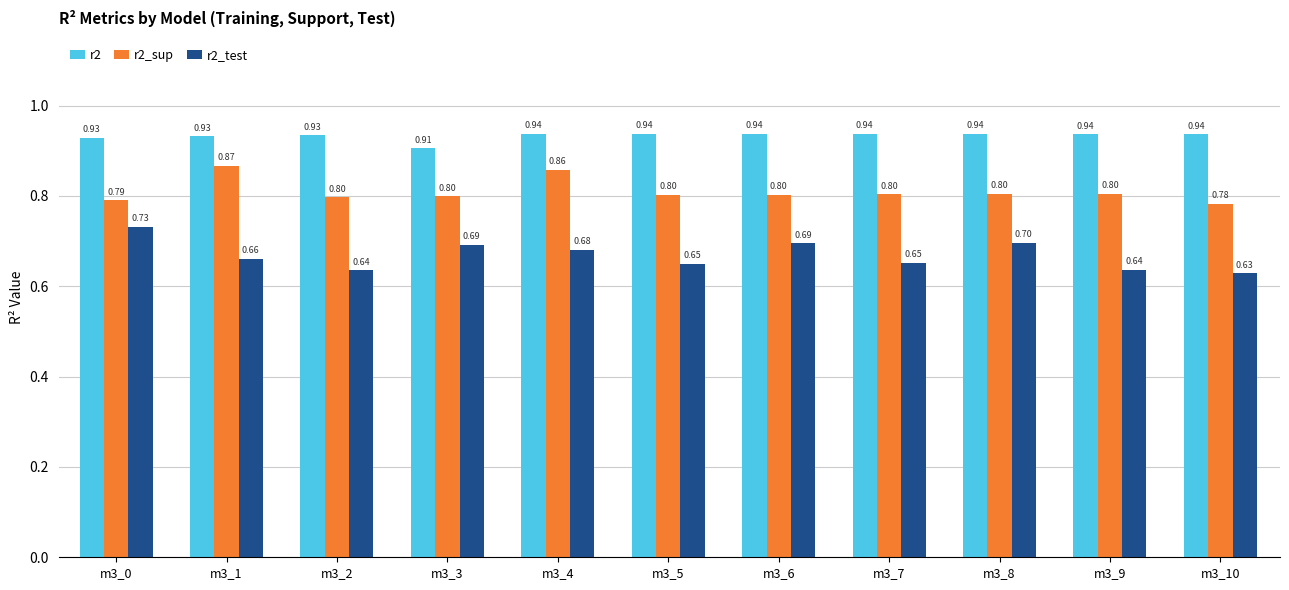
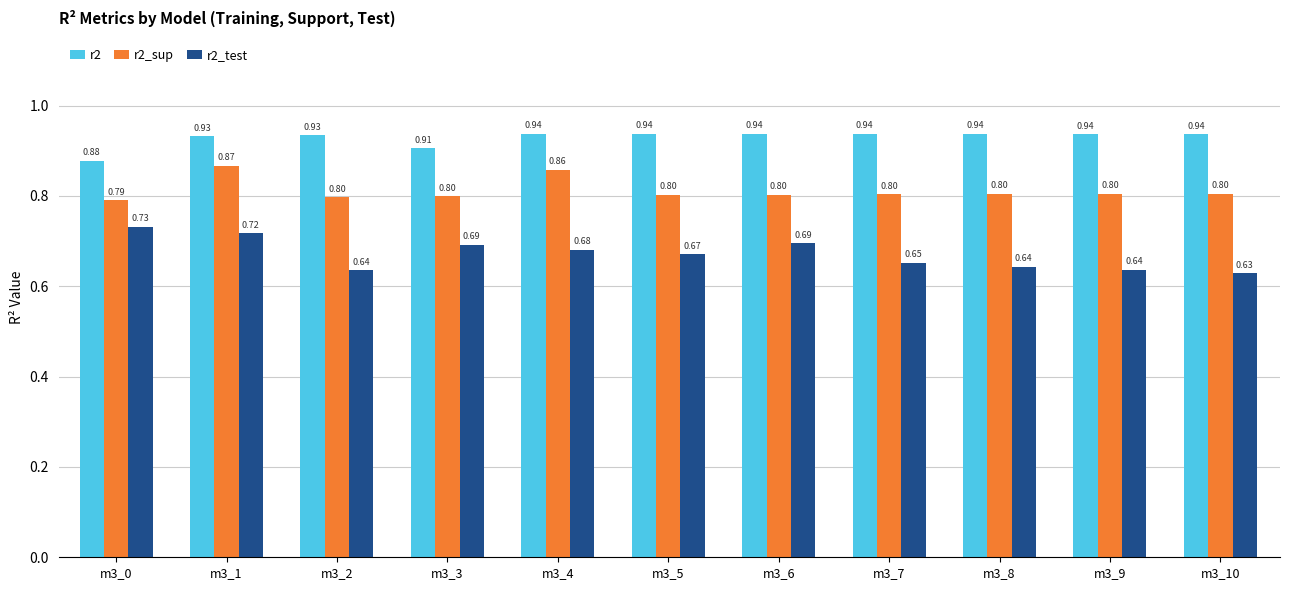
r2, m3_0: 0.93 -> 0.88
r2_test, m3_1: 0.66 -> 0.72
r2_test, m3_5: 0.65 -> 0.67
r2_test, m3_8: 0.70 -> 0.64
r2_sup, m3_10: 0.78 -> 0.80
